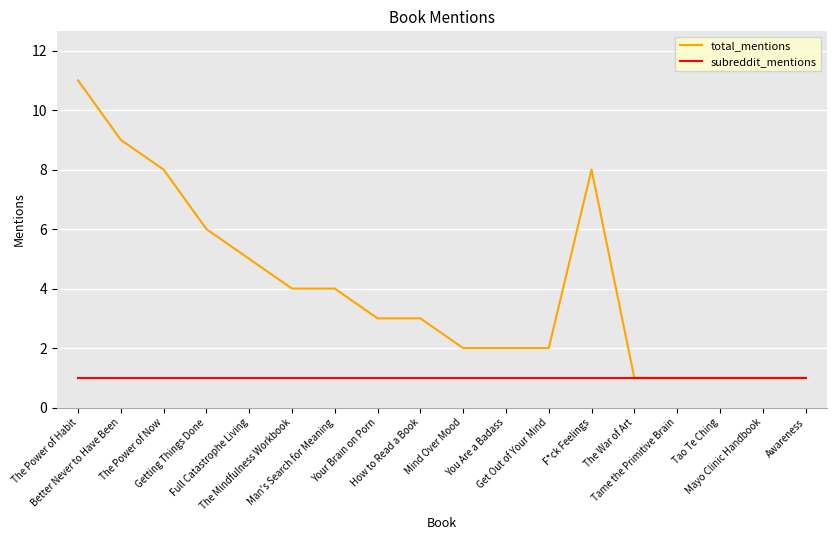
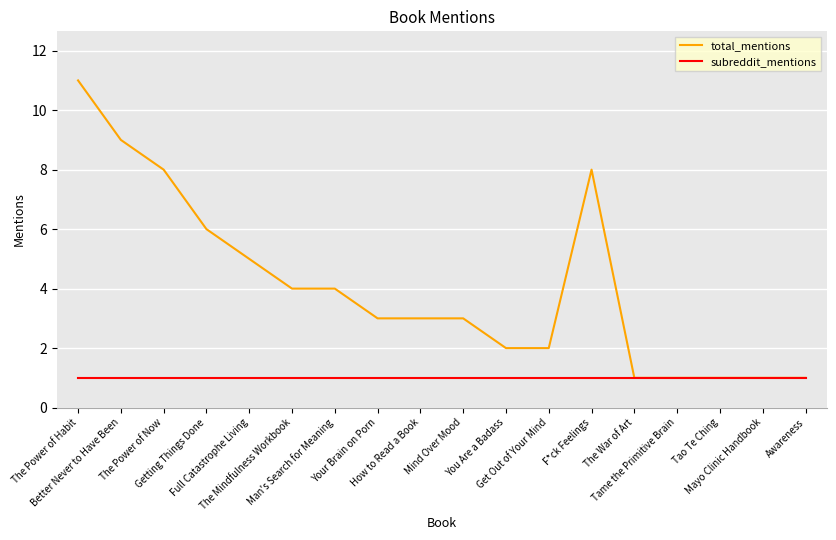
total_mentions, Mind Over Mood: 2 -> 3
